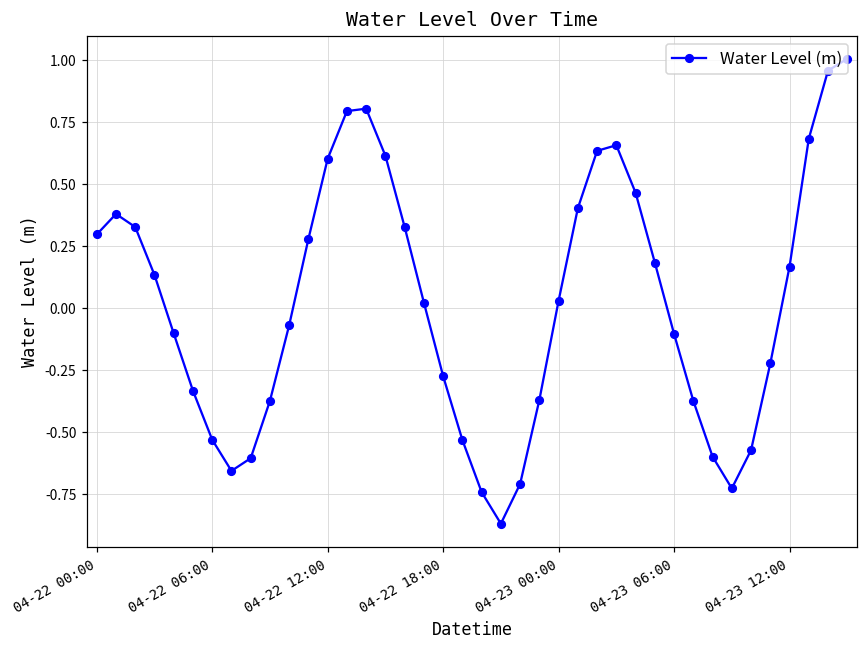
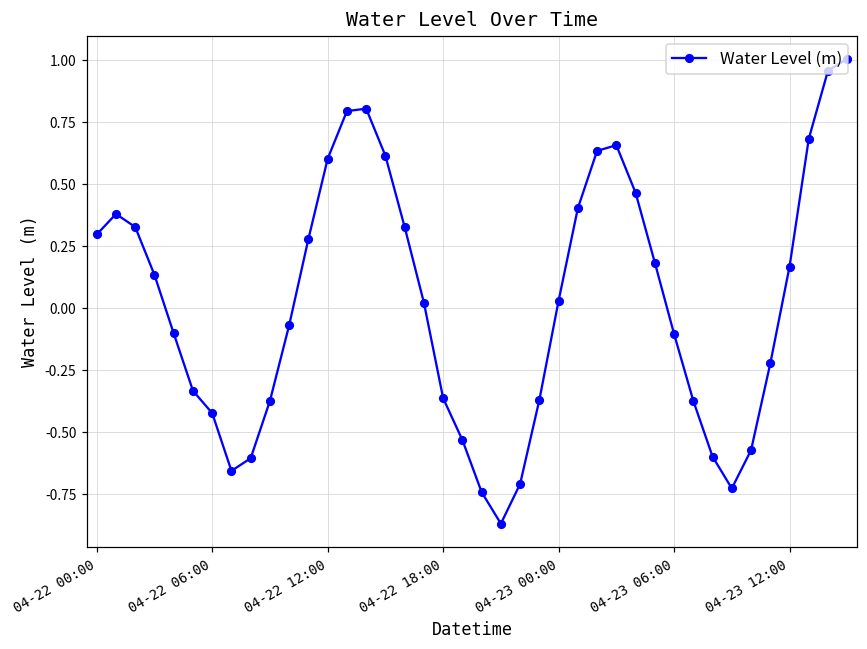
04-22 06:00: -0.53 -> -0.42
04-22 18:00: -0.27 -> -0.36
